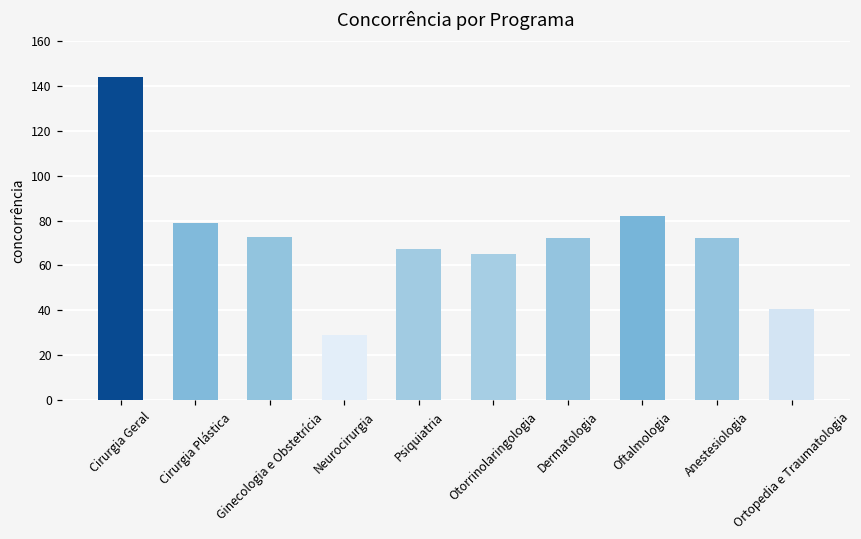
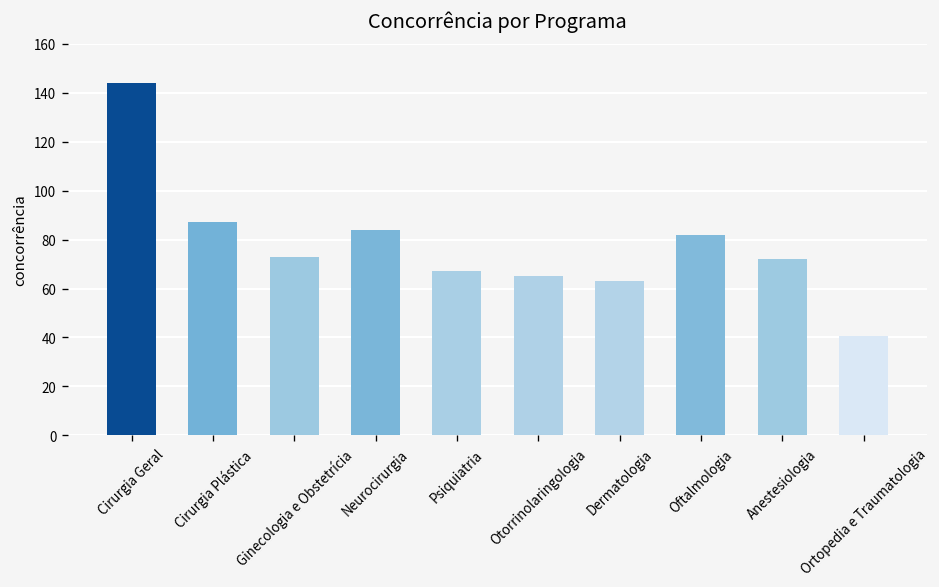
Cirurgia Plástica: 79 -> 87
Neurocirurgia: 29 -> 84
Dermatologia: 72 -> 63
